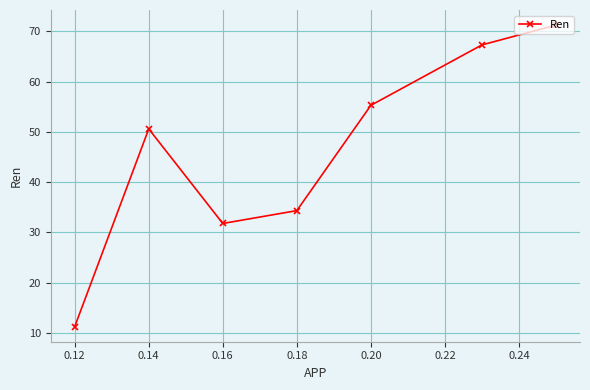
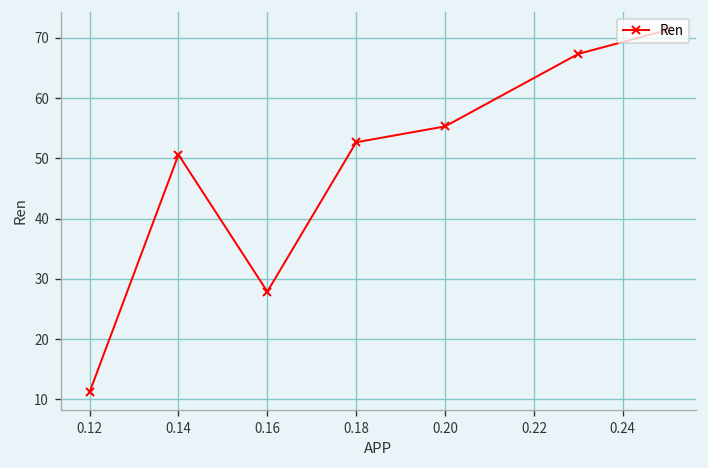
0.16: 32 -> 28
0.18: 34 -> 53
